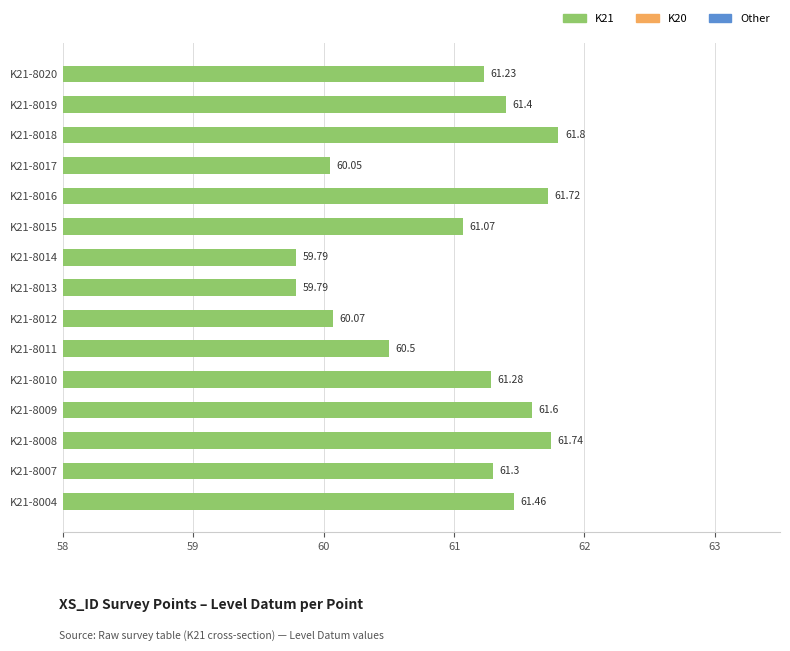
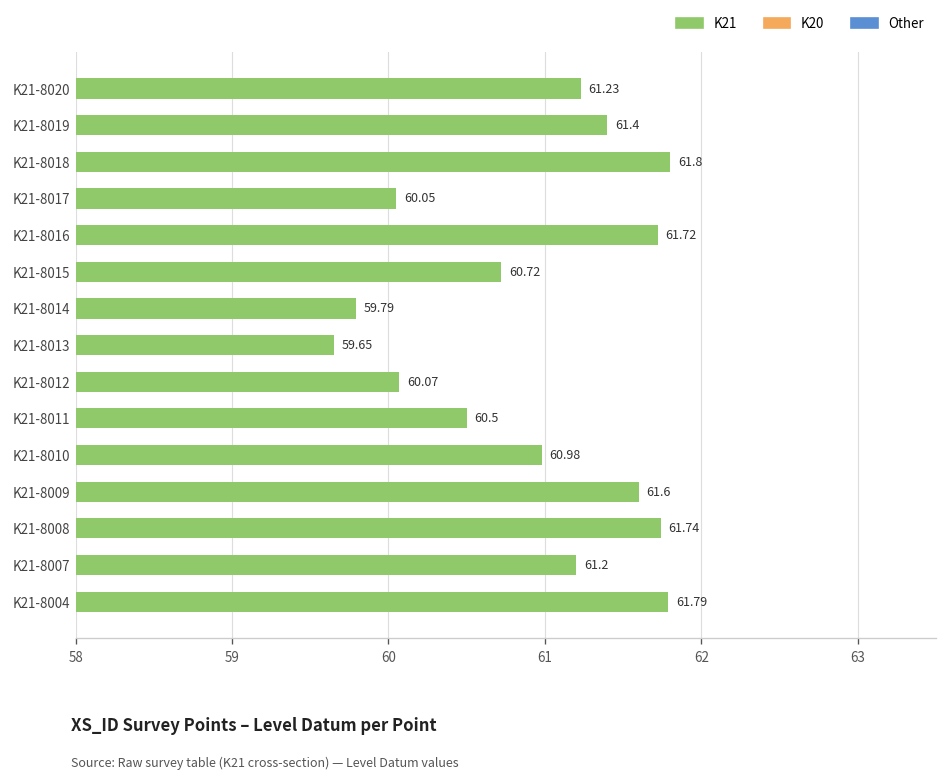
K21-8015: 61.07 -> 60.72
K21-8013: 59.79 -> 59.65
K21-8010: 61.28 -> 60.98
K21-8007: 61.3 -> 61.2
K21-8004: 61.46 -> 61.79
